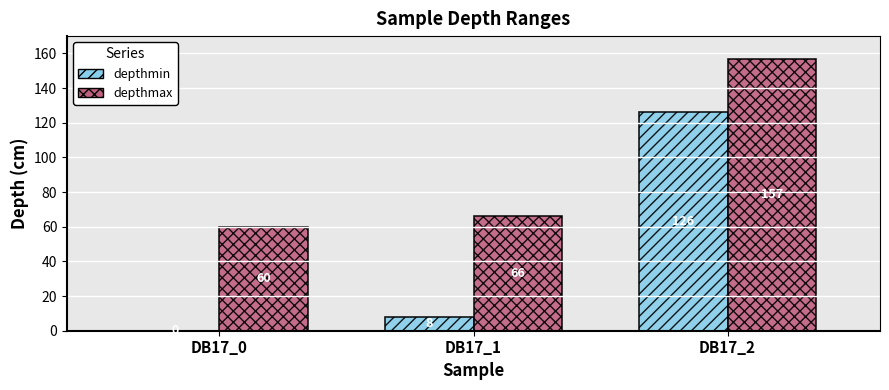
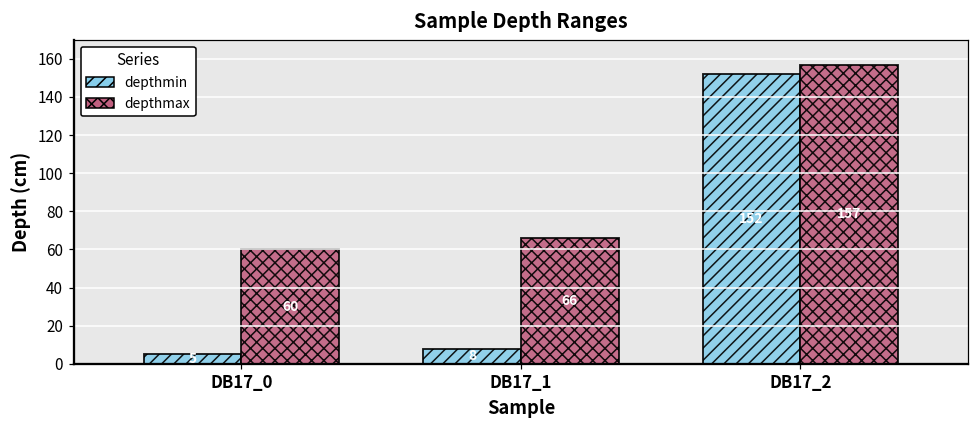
depthmin, DB17_0: 0 -> 5
depthmin, DB17_2: 126 -> 152
